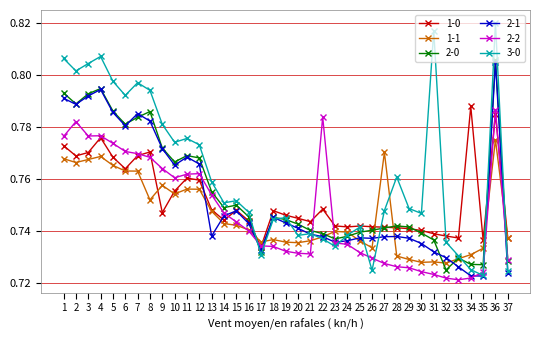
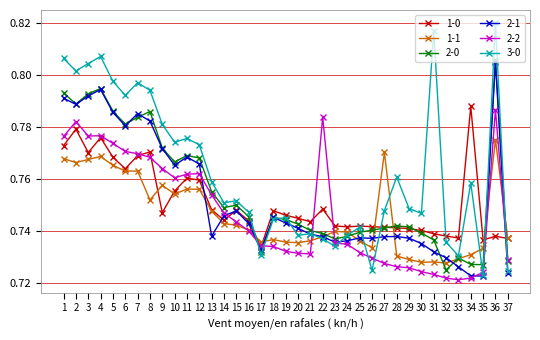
1-0, 2: 0.769 -> 0.779
3-0, 34: 0.725 -> 0.759
1-0, 36: 0.785 -> 0.738
